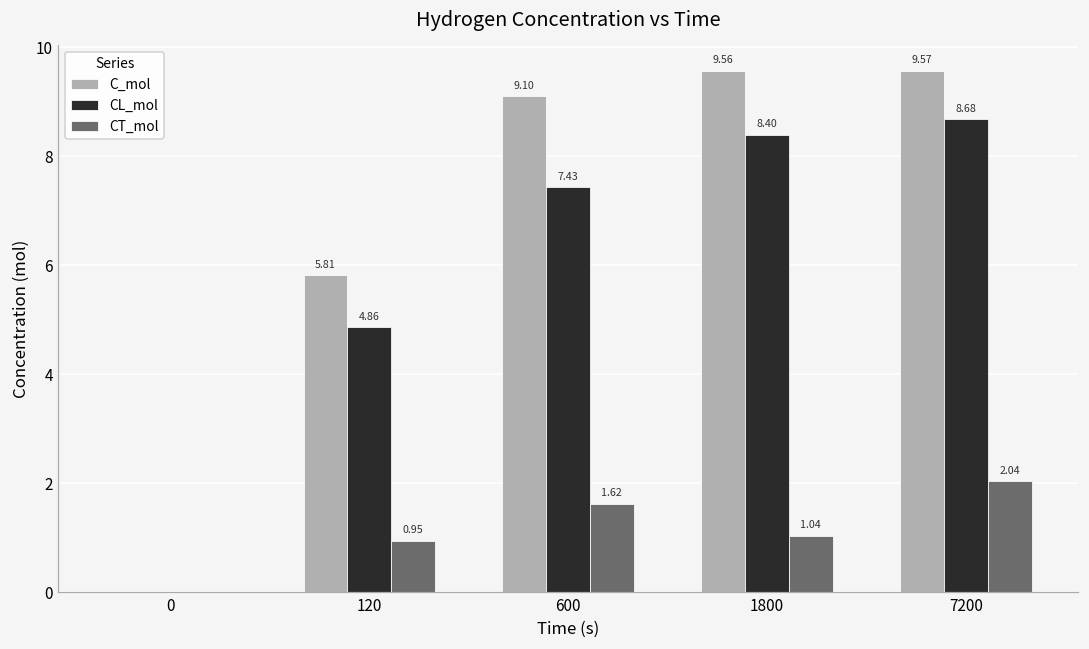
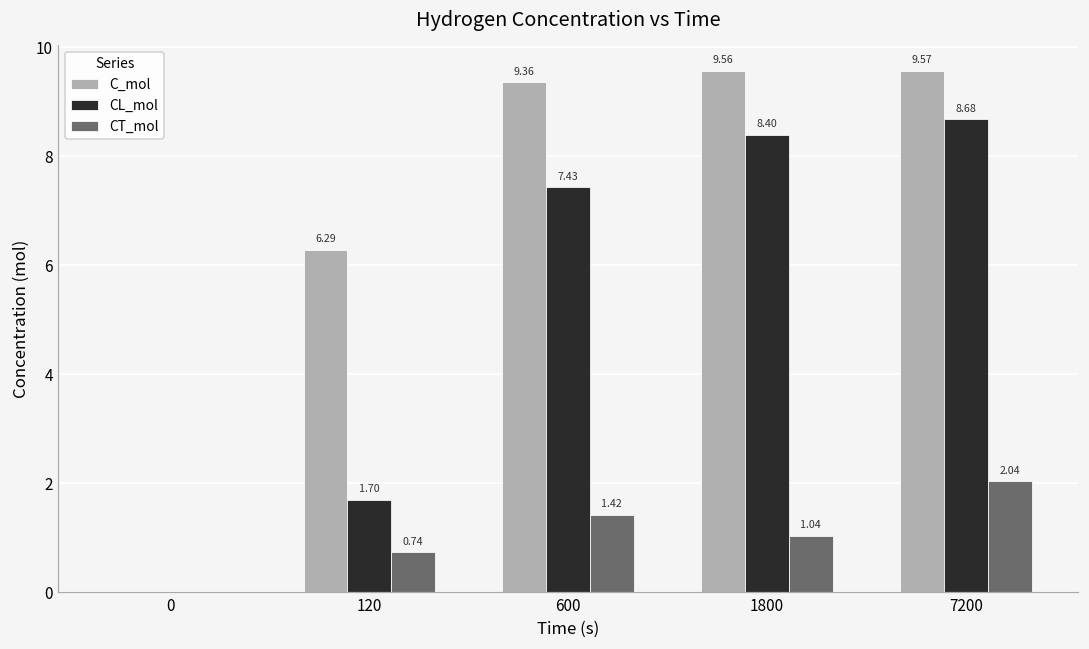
C_mol, 120: 5.81 -> 6.29
CL_mol, 120: 4.86 -> 1.70
CT_mol, 120: 0.95 -> 0.74
C_mol, 600: 9.10 -> 9.36
CT_mol, 600: 1.62 -> 1.42
